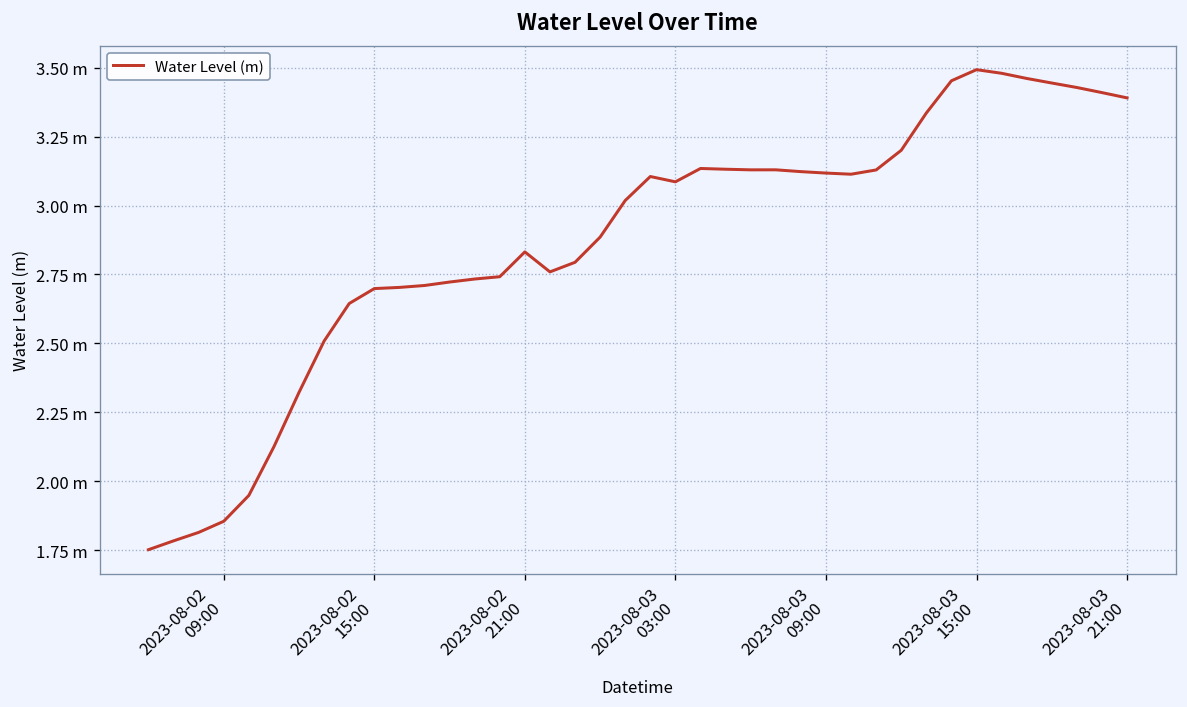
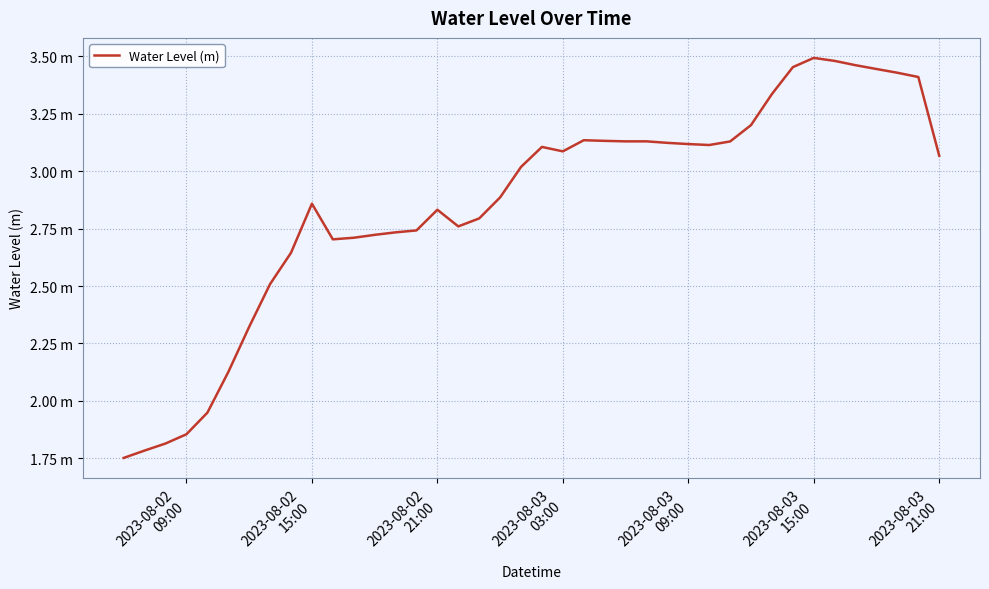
2023-08-02 15:00: 2.70 m -> 2.86 m
2023-08-03 21:00: 3.39 m -> 3.07 m
